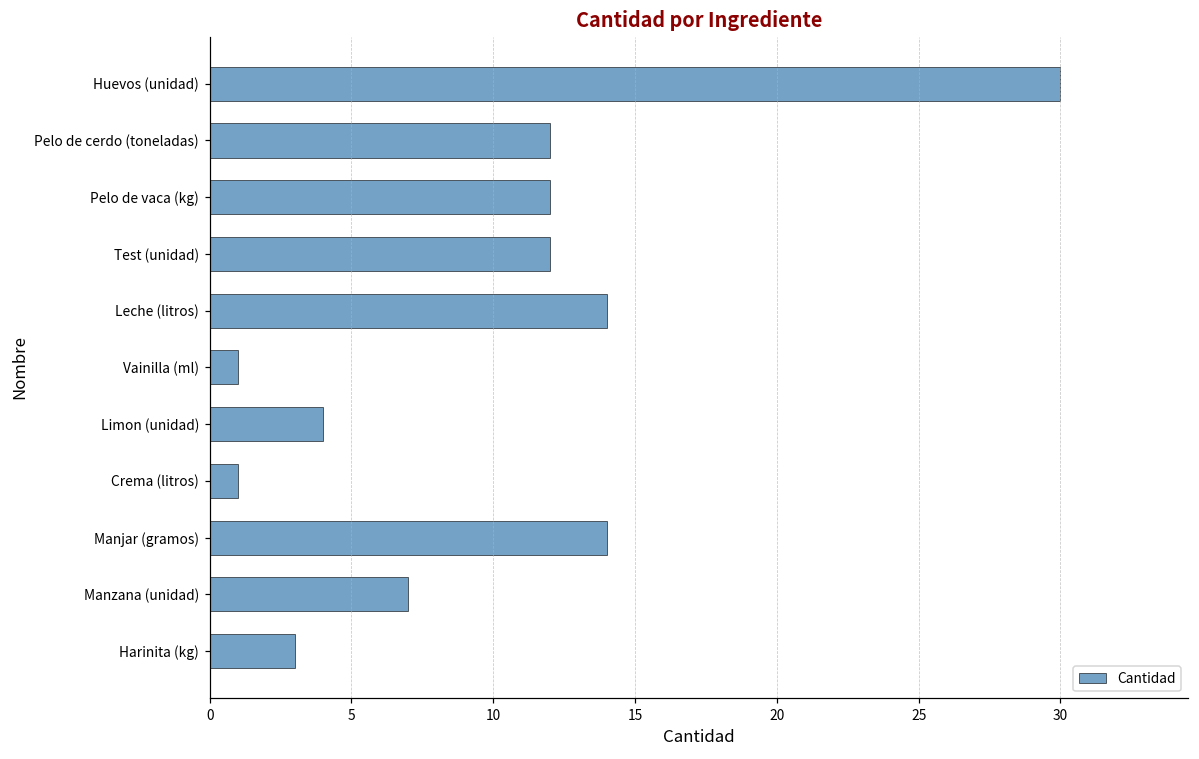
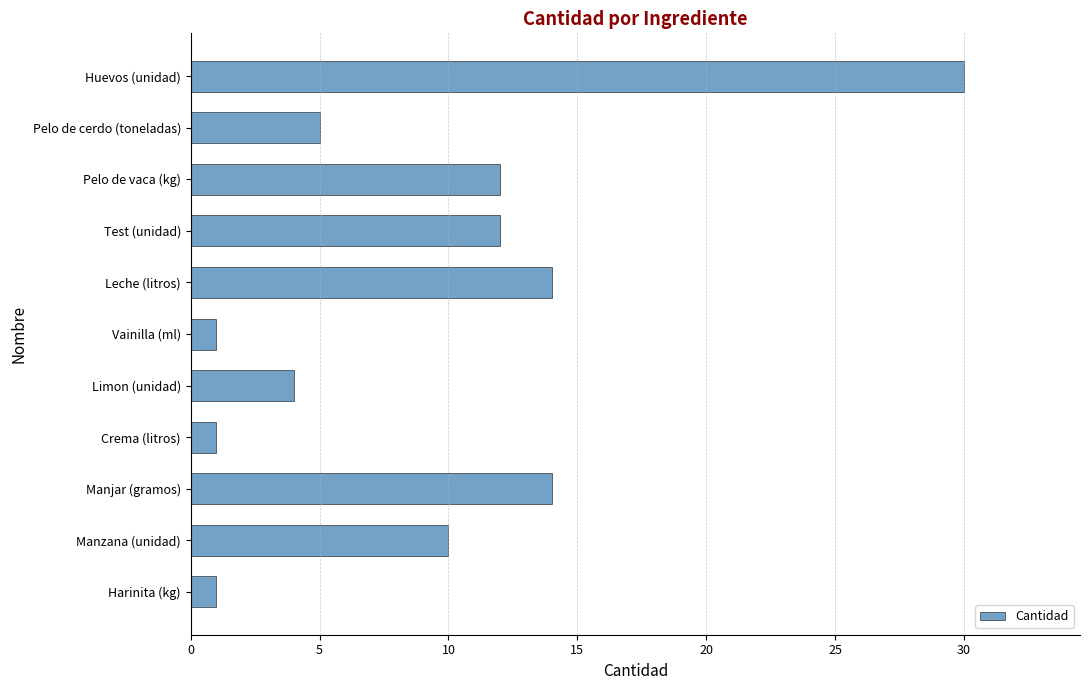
Pelo de cerdo (toneladas): 12 -> 5
Manzana (unidad): 7 -> 10
Harinita (kg): 3 -> 1
